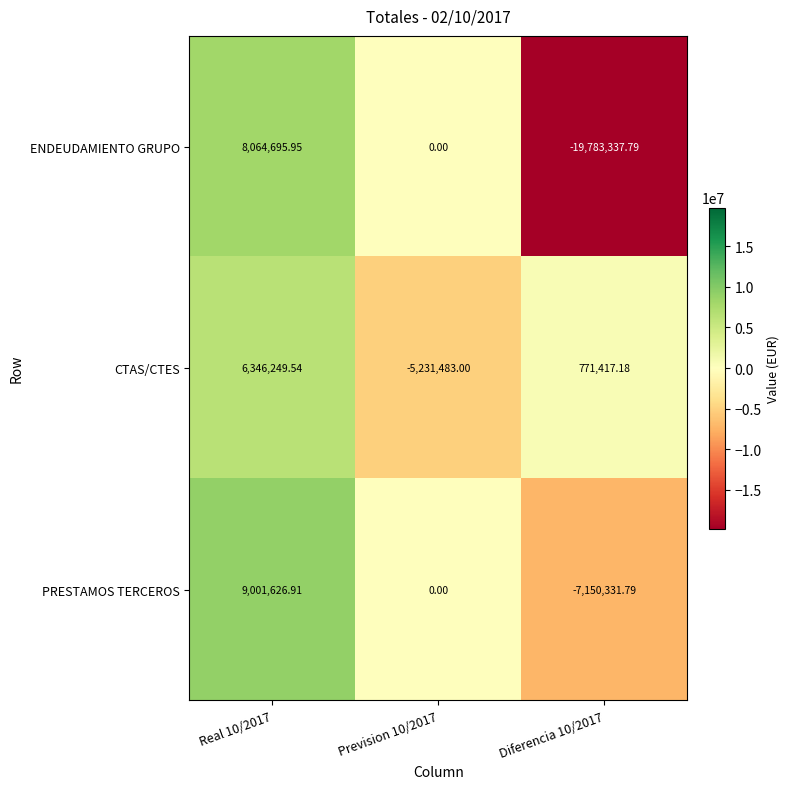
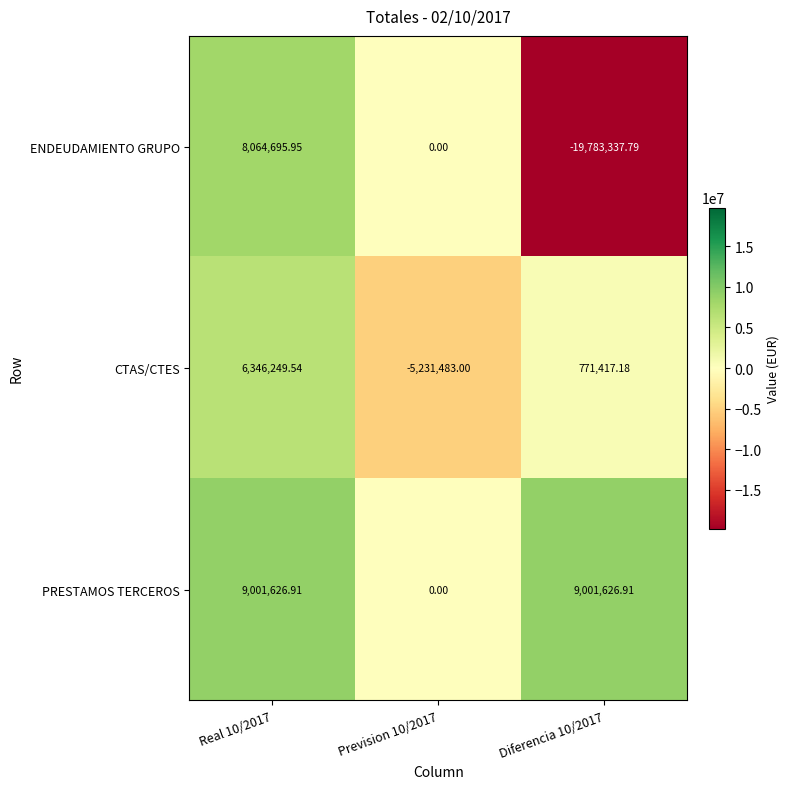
PRESTAMOS TERCEROS, Diferencia 10/2017: -7,150,331.79 -> 9,001,626.91
